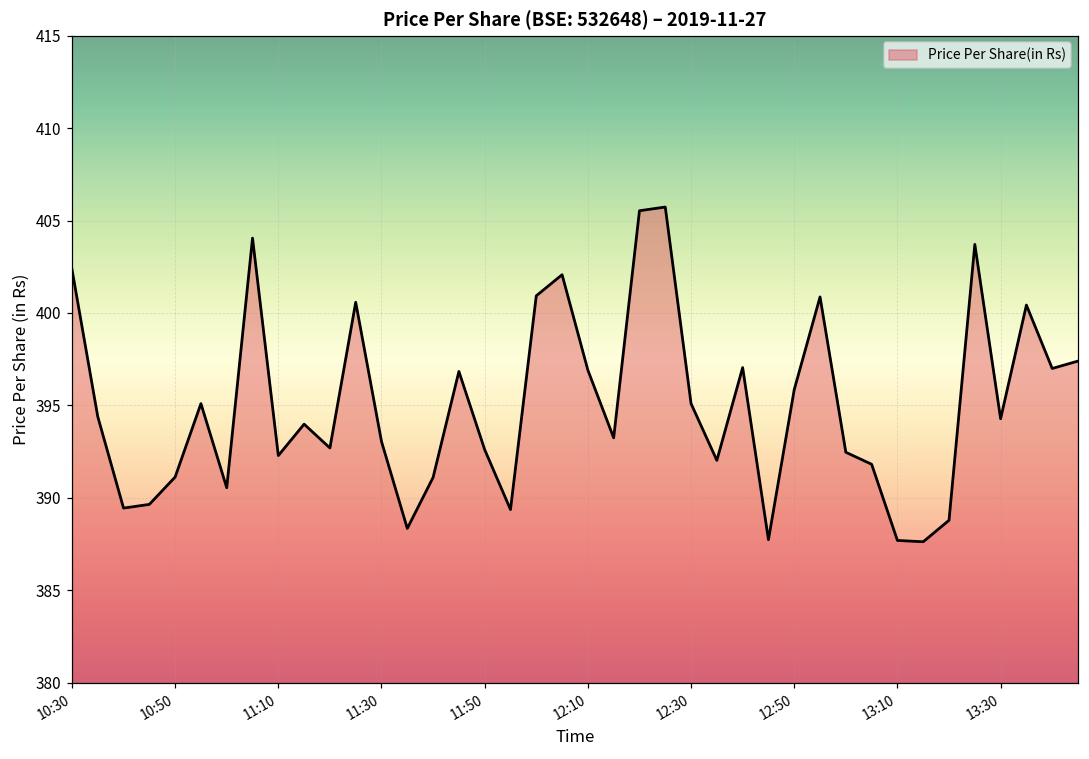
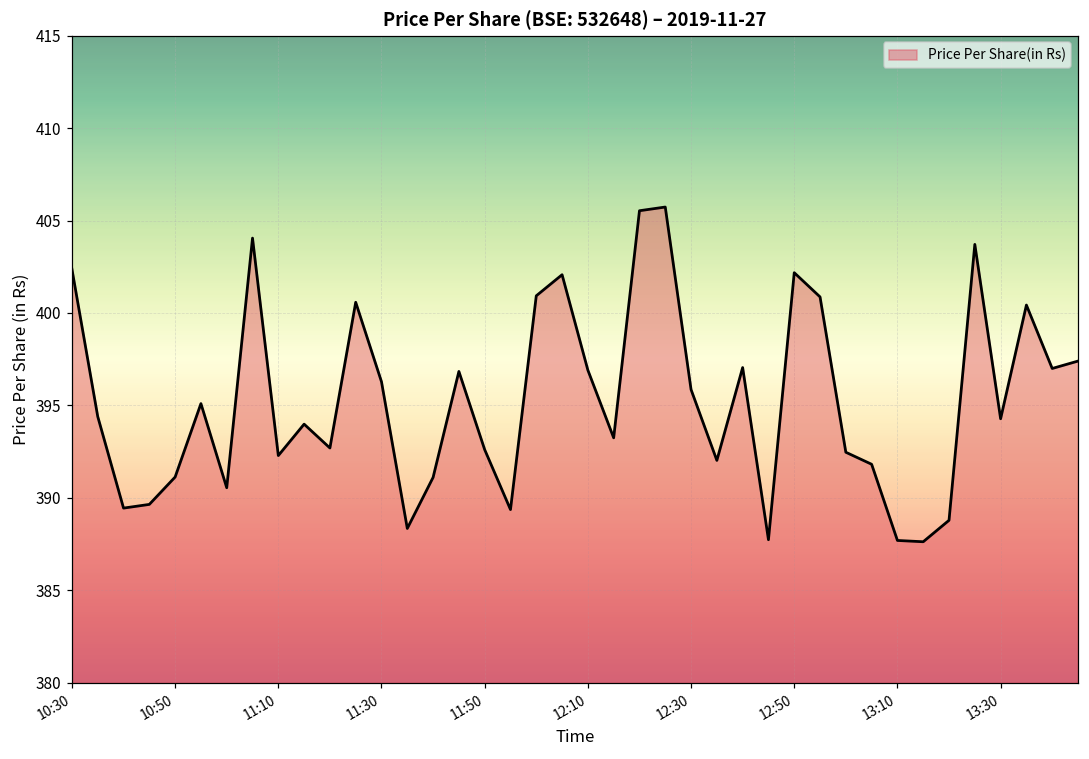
11:30: 393.1 -> 396.3
12:30: 395.1 -> 395.9
12:50: 395.9 -> 402.2
